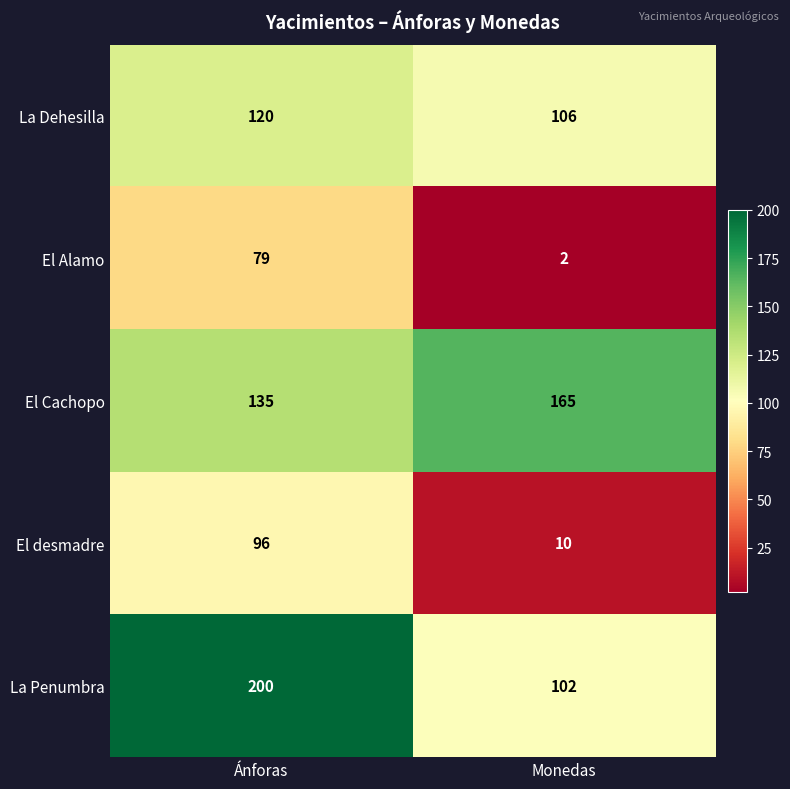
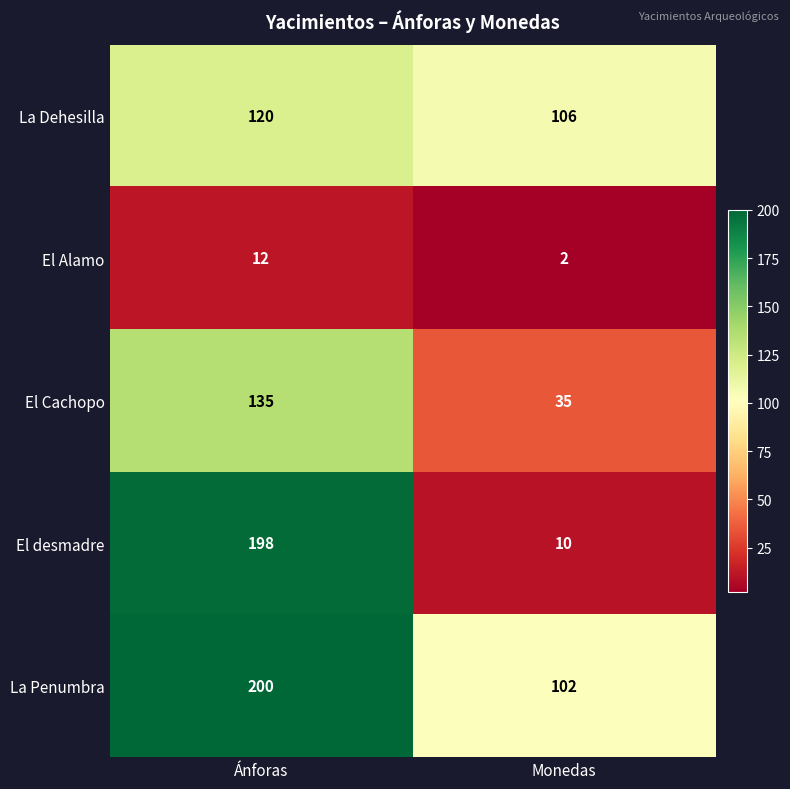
El Alamo, Ánforas: 79 -> 12
El Cachopo, Monedas: 165 -> 35
El desmadre, Ánforas: 96 -> 198
